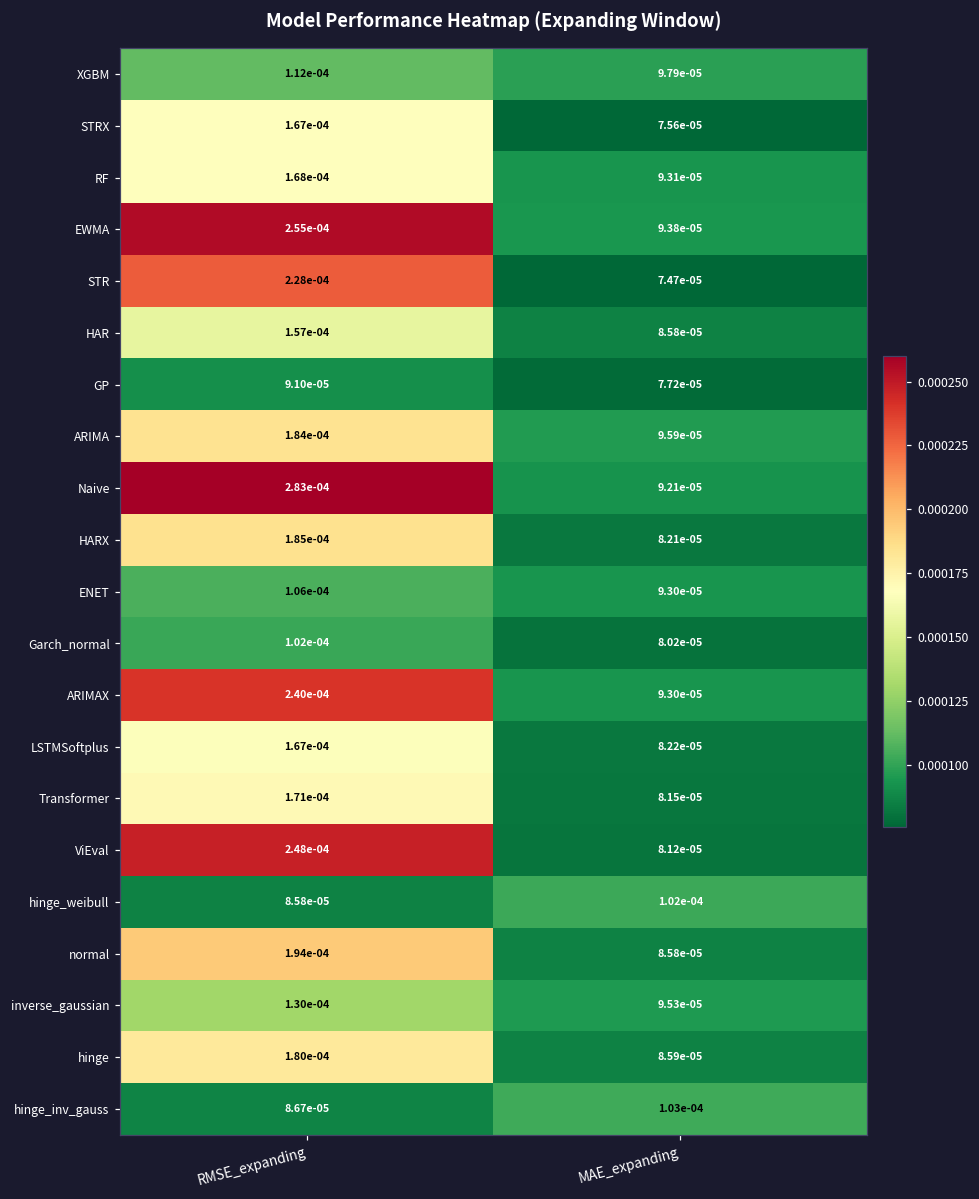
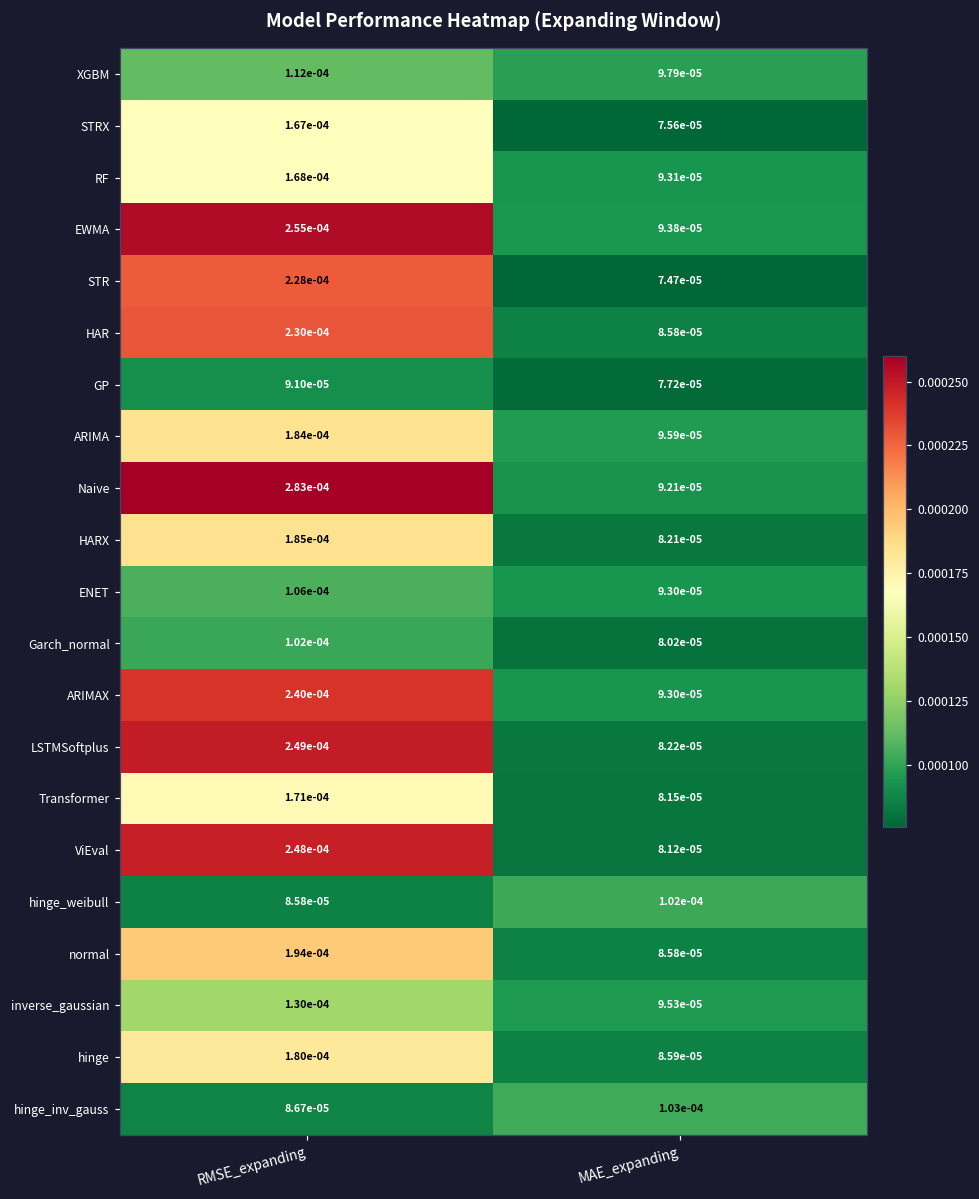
HAR, RMSE_expanding: 1.57e-04 -> 2.30e-04
LSTMSoftplus, RMSE_expanding: 1.67e-04 -> 2.49e-04
